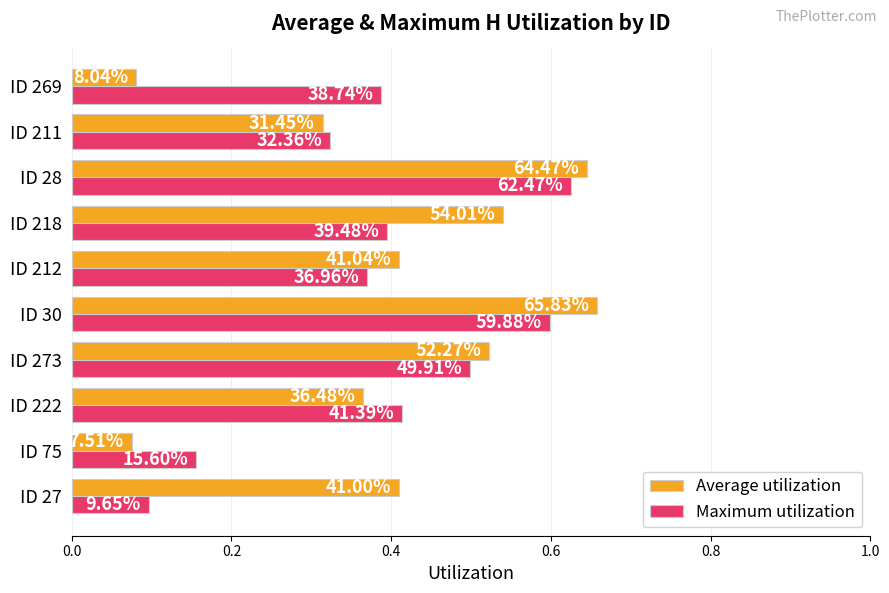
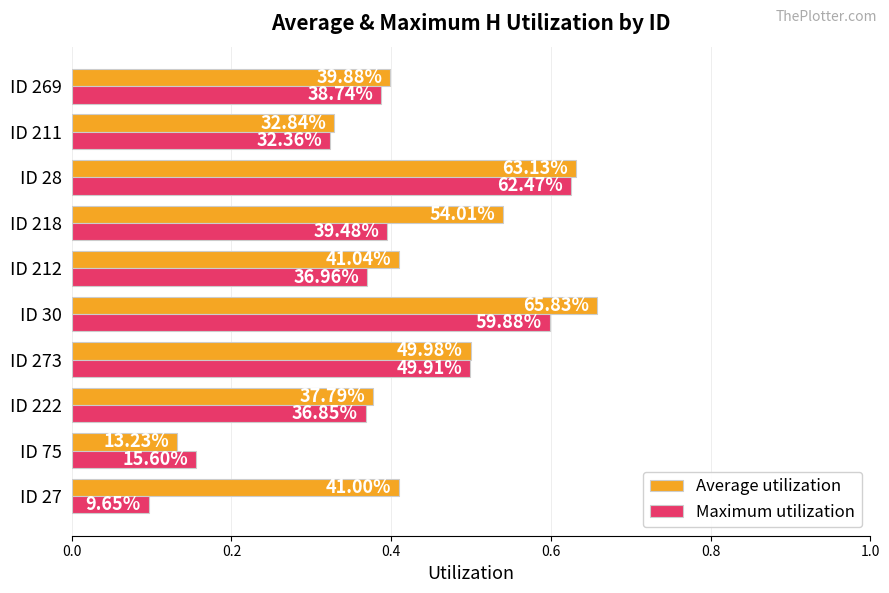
Average utilization, ID 269: 8.04% -> 39.88%
Average utilization, ID 211: 31.45% -> 32.84%
Average utilization, ID 28: 64.47% -> 63.13%
Average utilization, ID 273: 52.27% -> 49.98%
Average utilization, ID 222: 36.48% -> 37.79%
Maximum utilization, ID 222: 41.39% -> 36.85%
Average utilization, ID 75: 7.51% -> 13.23%
